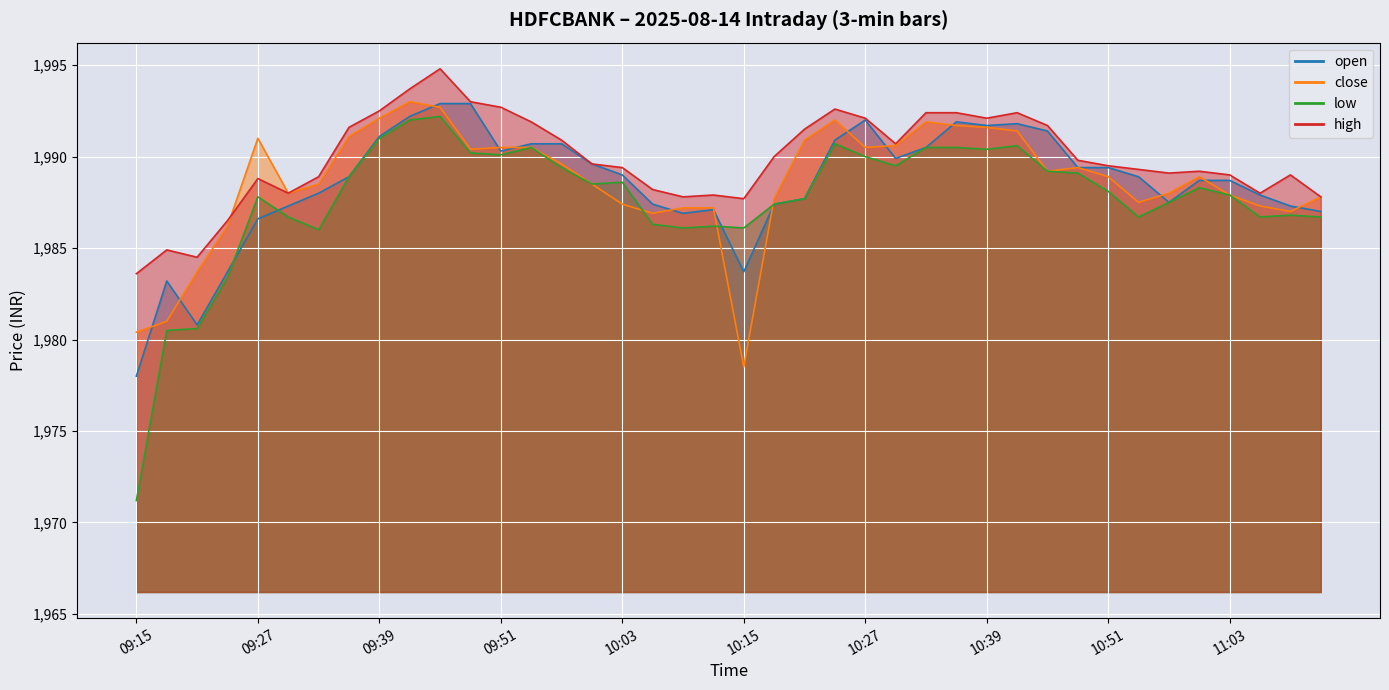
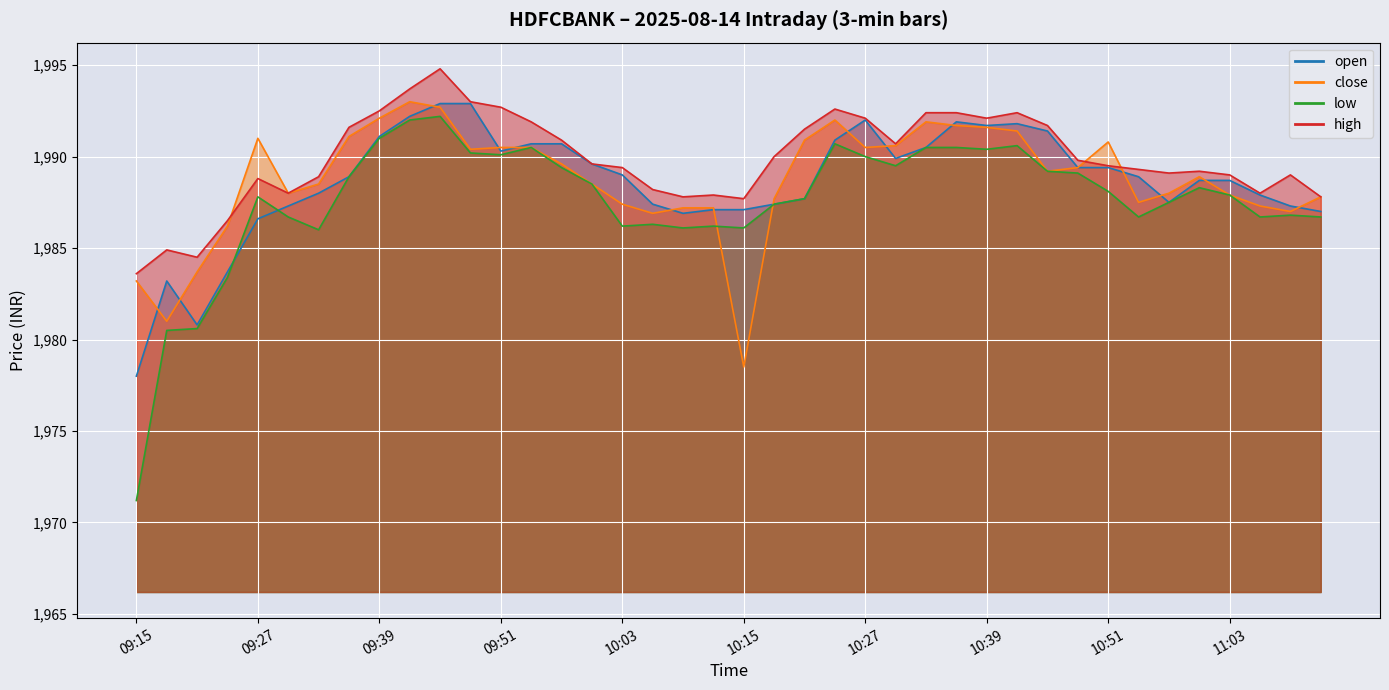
close, 09:15: 1,980.4 -> 1,983.2
low, 10:03: 1,988.6 -> 1,986.2
open, 10:15: 1,983.7 -> 1,987.1
close, 10:51: 1,988.9 -> 1,990.8
